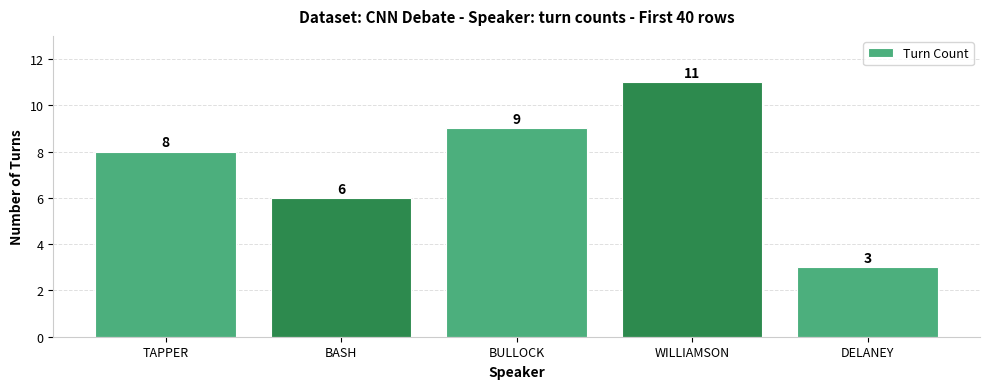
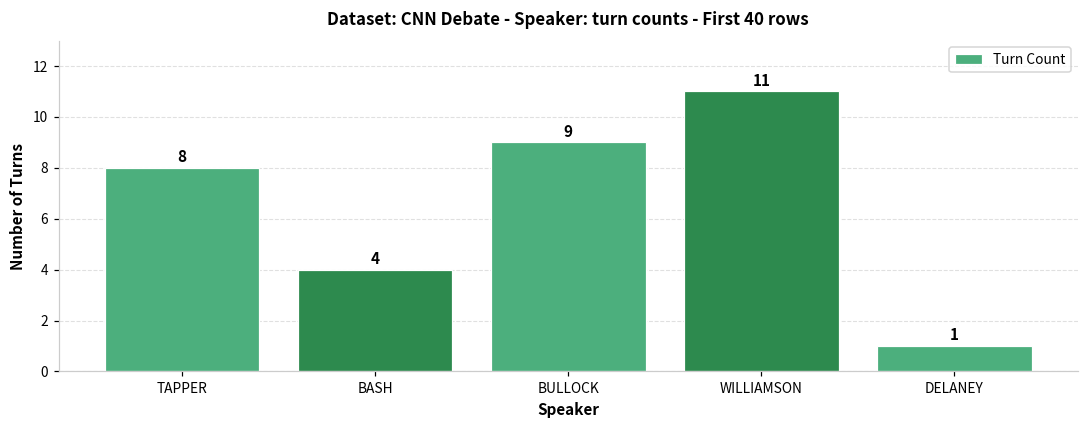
BASH: 6 -> 4
DELANEY: 3 -> 1
